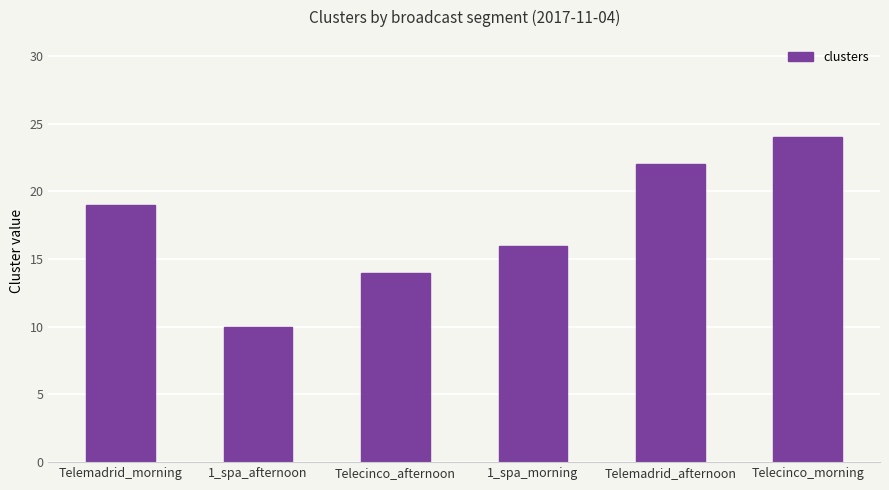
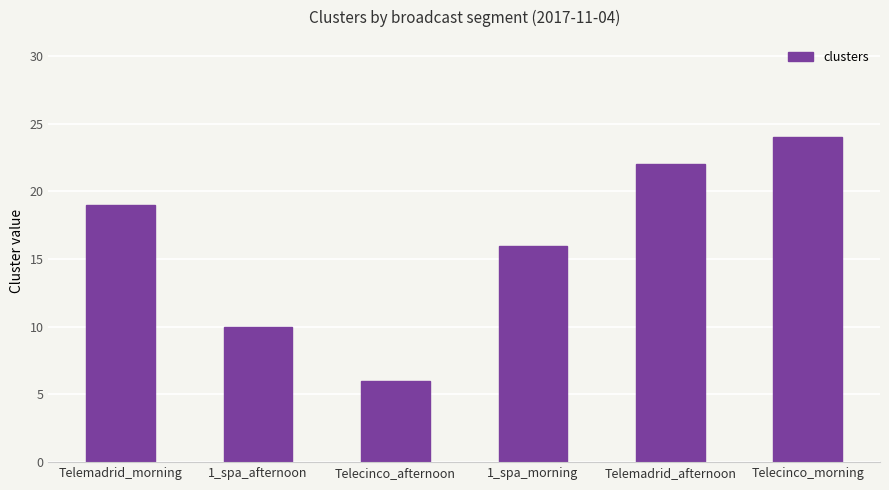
Telecinco_afternoon: 14 -> 6
